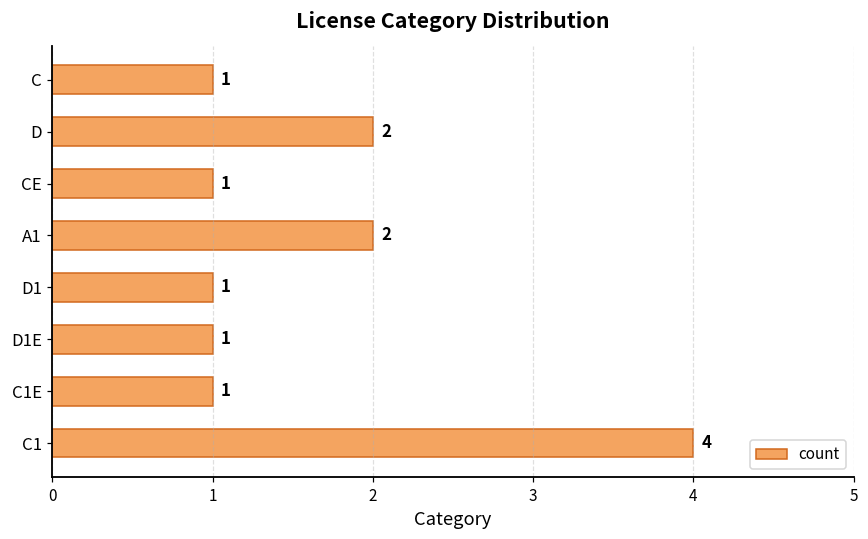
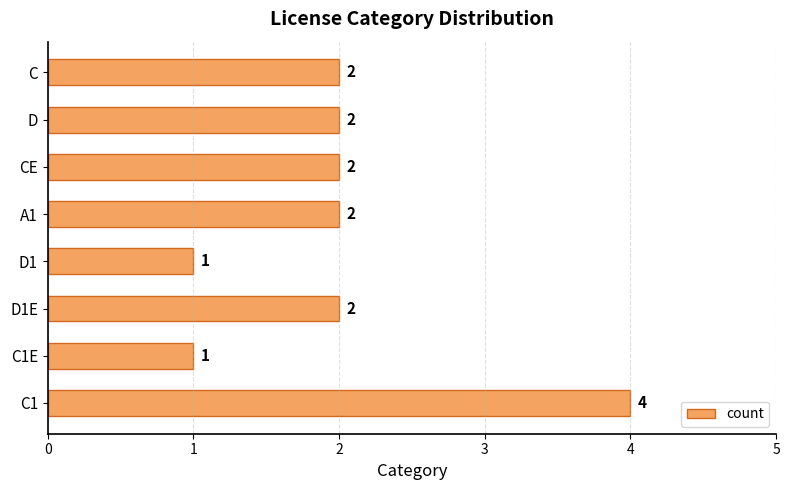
C: 1 -> 2
CE: 1 -> 2
D1E: 1 -> 2
